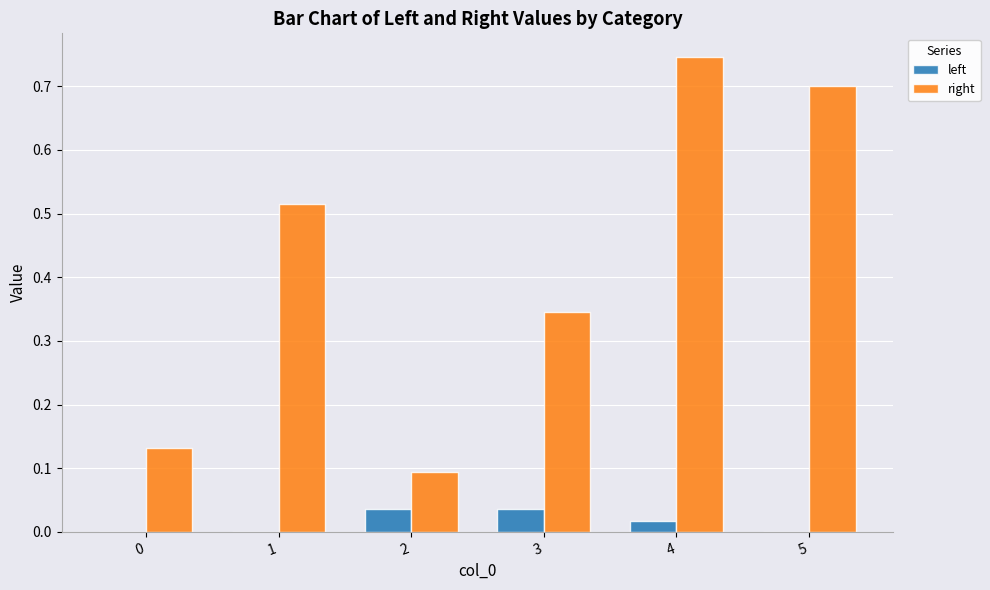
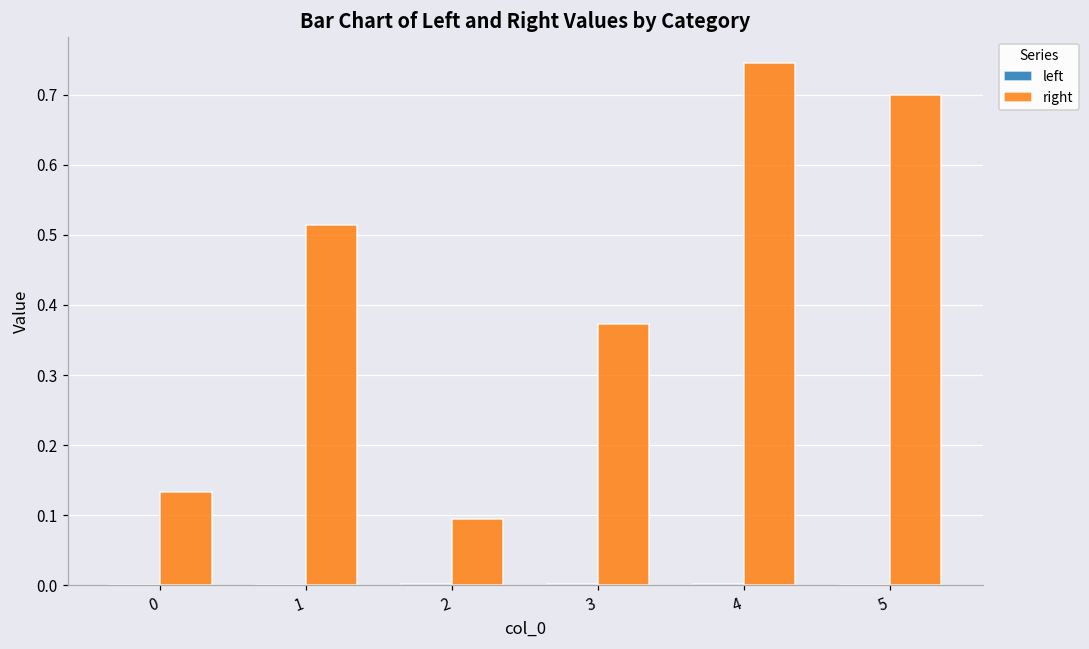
left, 2: 0.04 -> 0.00
left, 3: 0.04 -> 0.00
right, 3: 0.35 -> 0.37
left, 4: 0.02 -> 0.00
